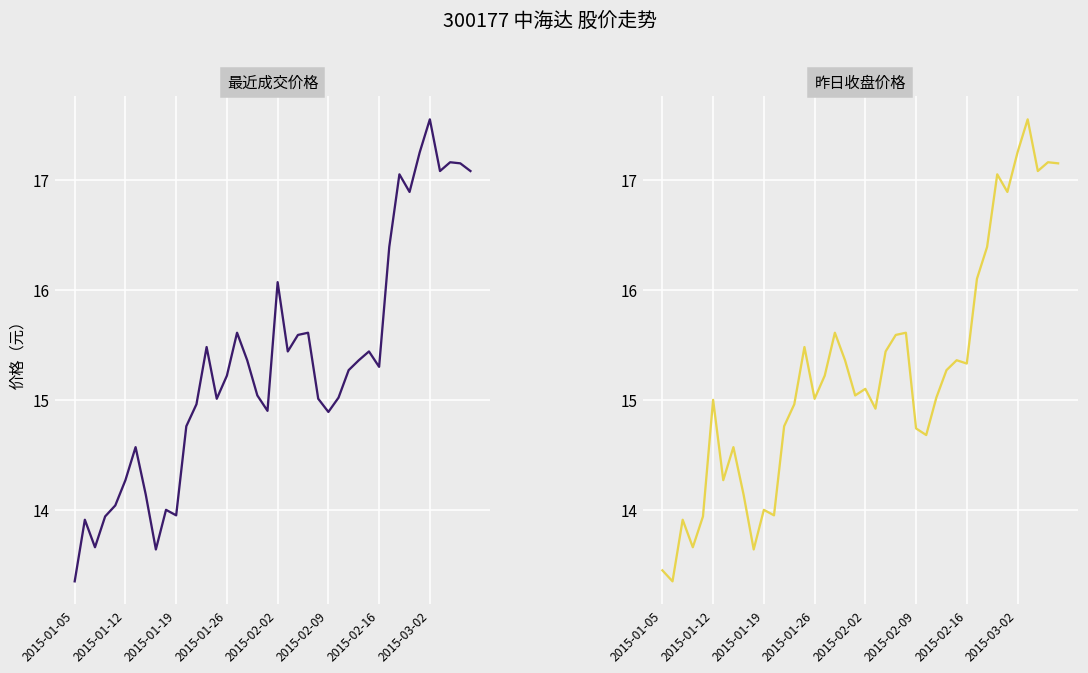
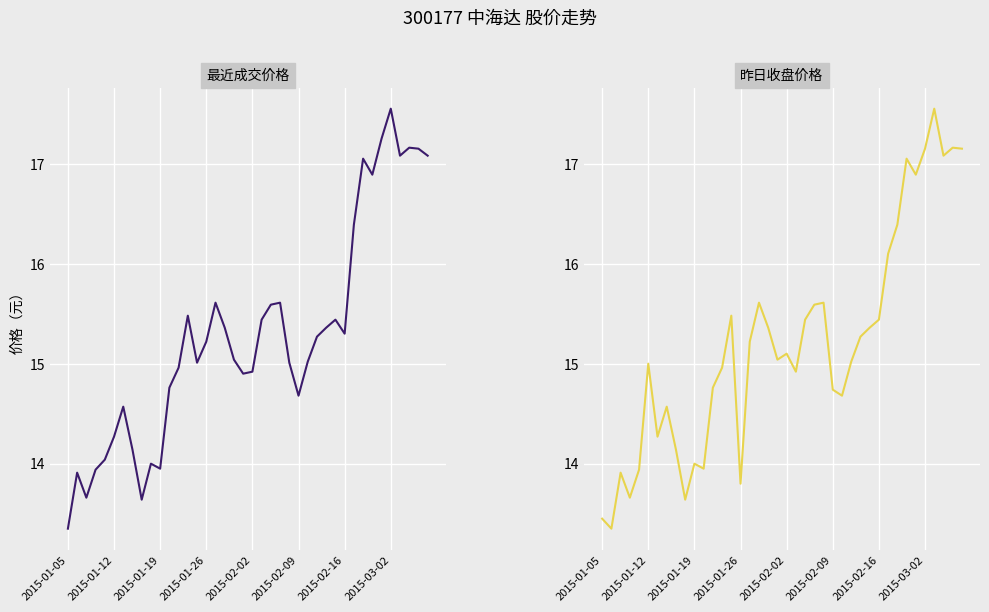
最近成交价格, 2015-02-02: 16.1 -> 14.9
最近成交价格, 2015-02-09: 14.9 -> 14.7
昨日收盘价格, 2015-01-26: 15.0 -> 13.8
昨日收盘价格, 2015-02-16: 15.3 -> 15.4
昨日收盘价格, 2015-03-02: 17.3 -> 17.2
